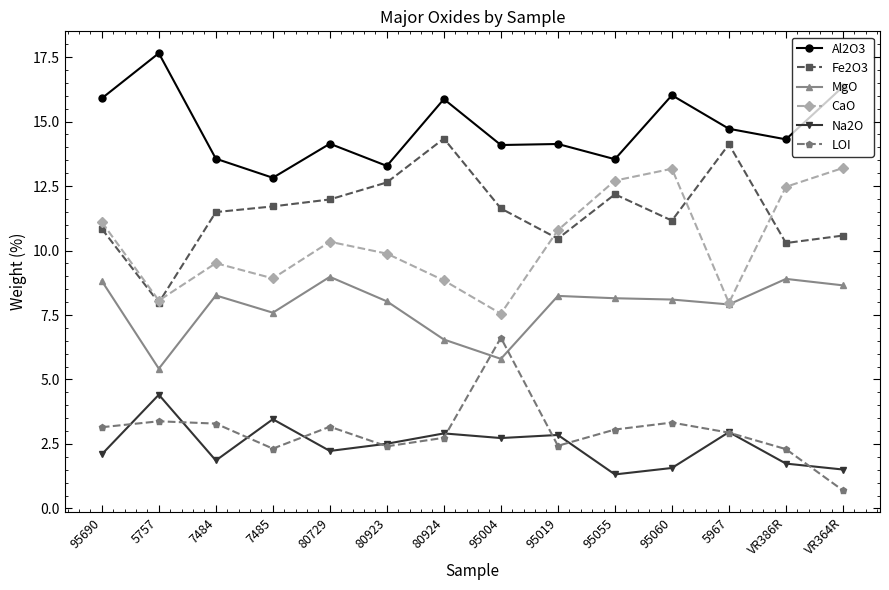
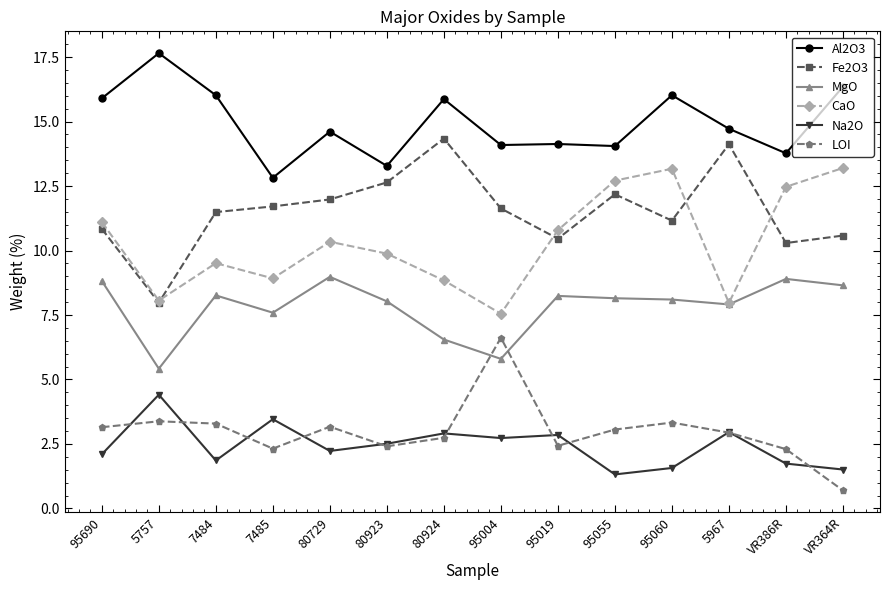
Al2O3, 7484: 13.6 -> 16.0
Al2O3, 80729: 14.1 -> 14.6
Al2O3, 95055: 13.5 -> 14.1
Al2O3, VR386R: 14.3 -> 13.8
